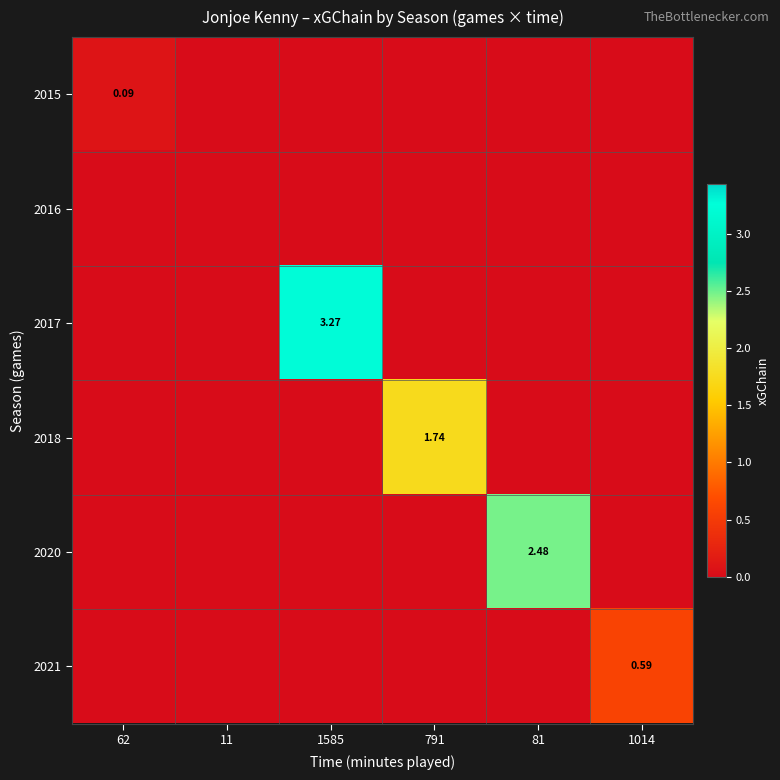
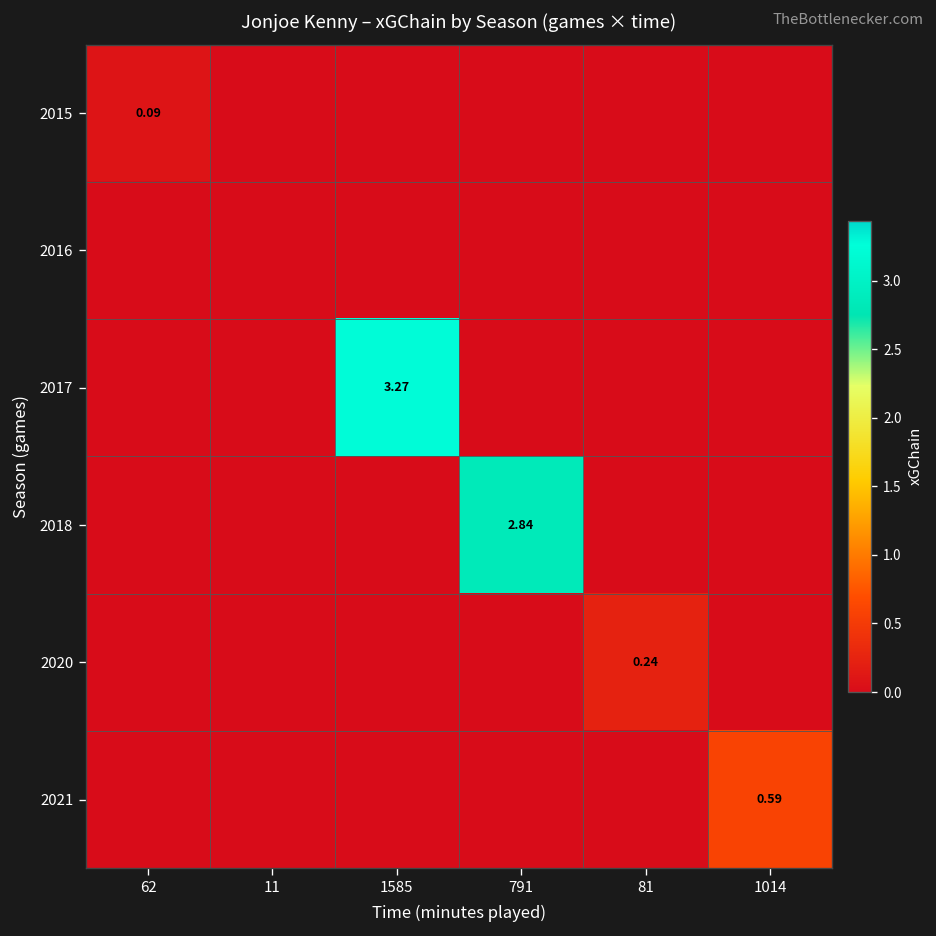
2018, 791: 1.74 -> 2.84
2020, 81: 2.48 -> 0.24
